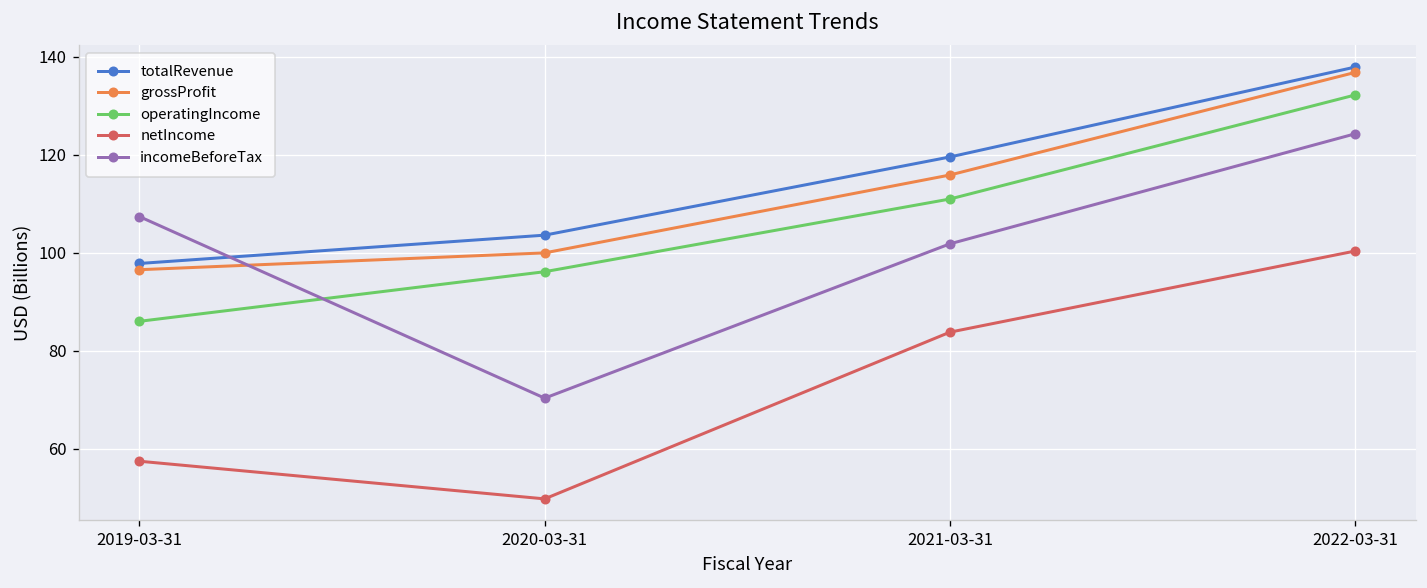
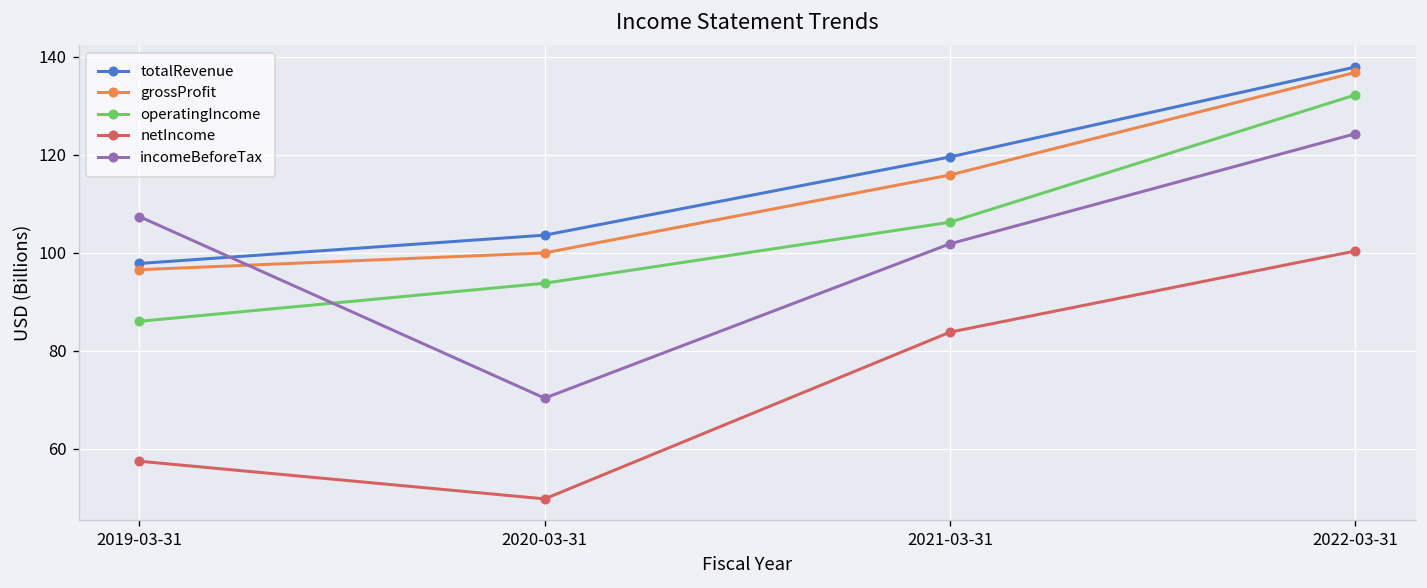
operatingIncome, 2020-03-31: 96 -> 94
operatingIncome, 2021-03-31: 111 -> 106
